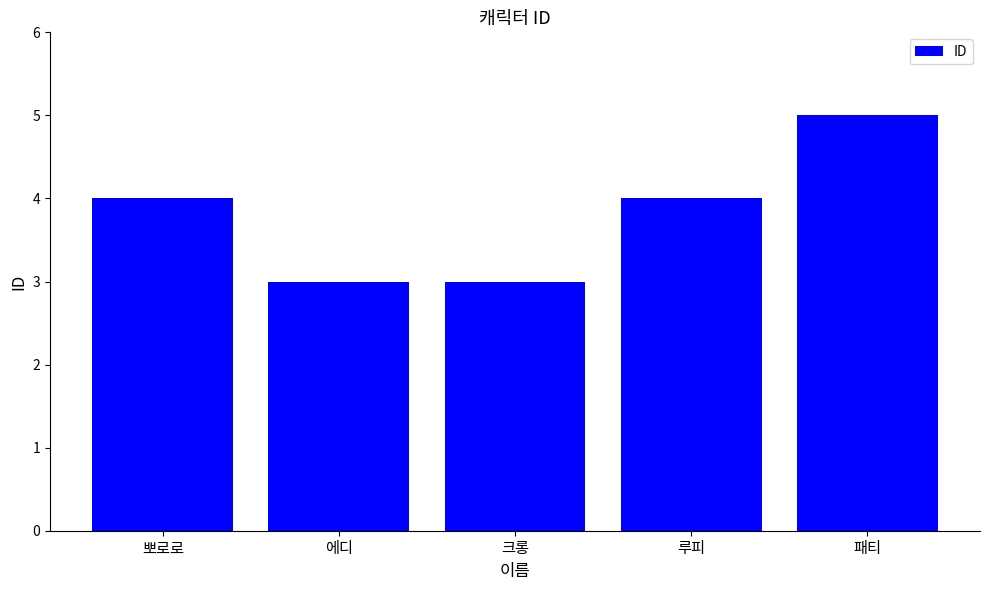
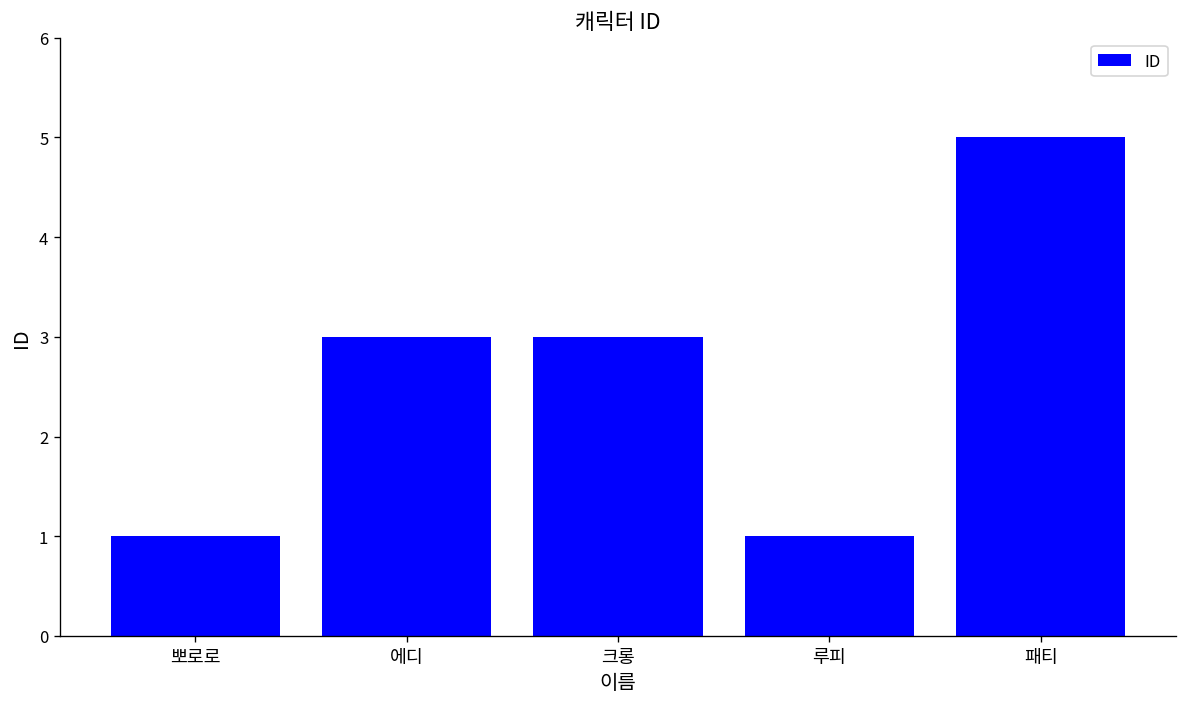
뽀로로: 4 -> 1
루피: 4 -> 1
